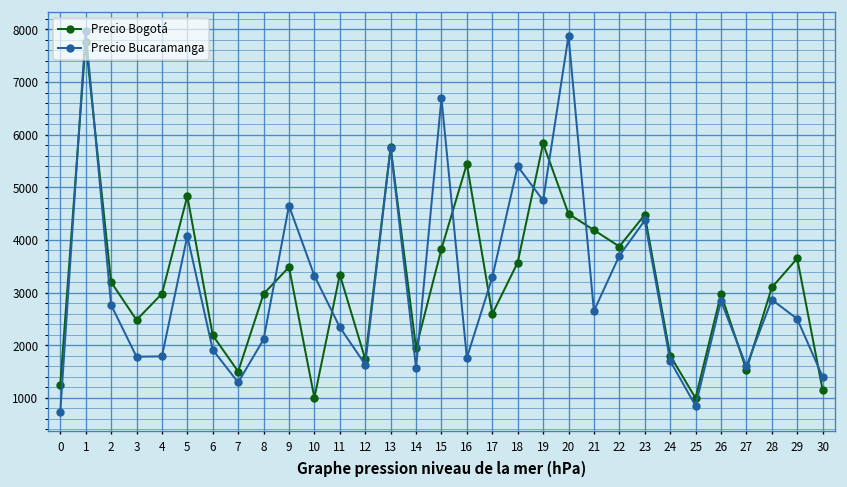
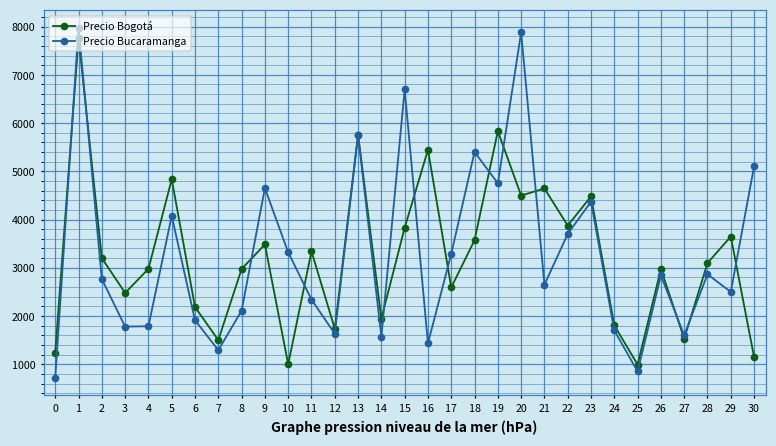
Precio Bucaramanga, 16: 1800 -> 1400
Precio Bogotá, 21: 4200 -> 4600
Precio Bucaramanga, 30: 1400 -> 5100
